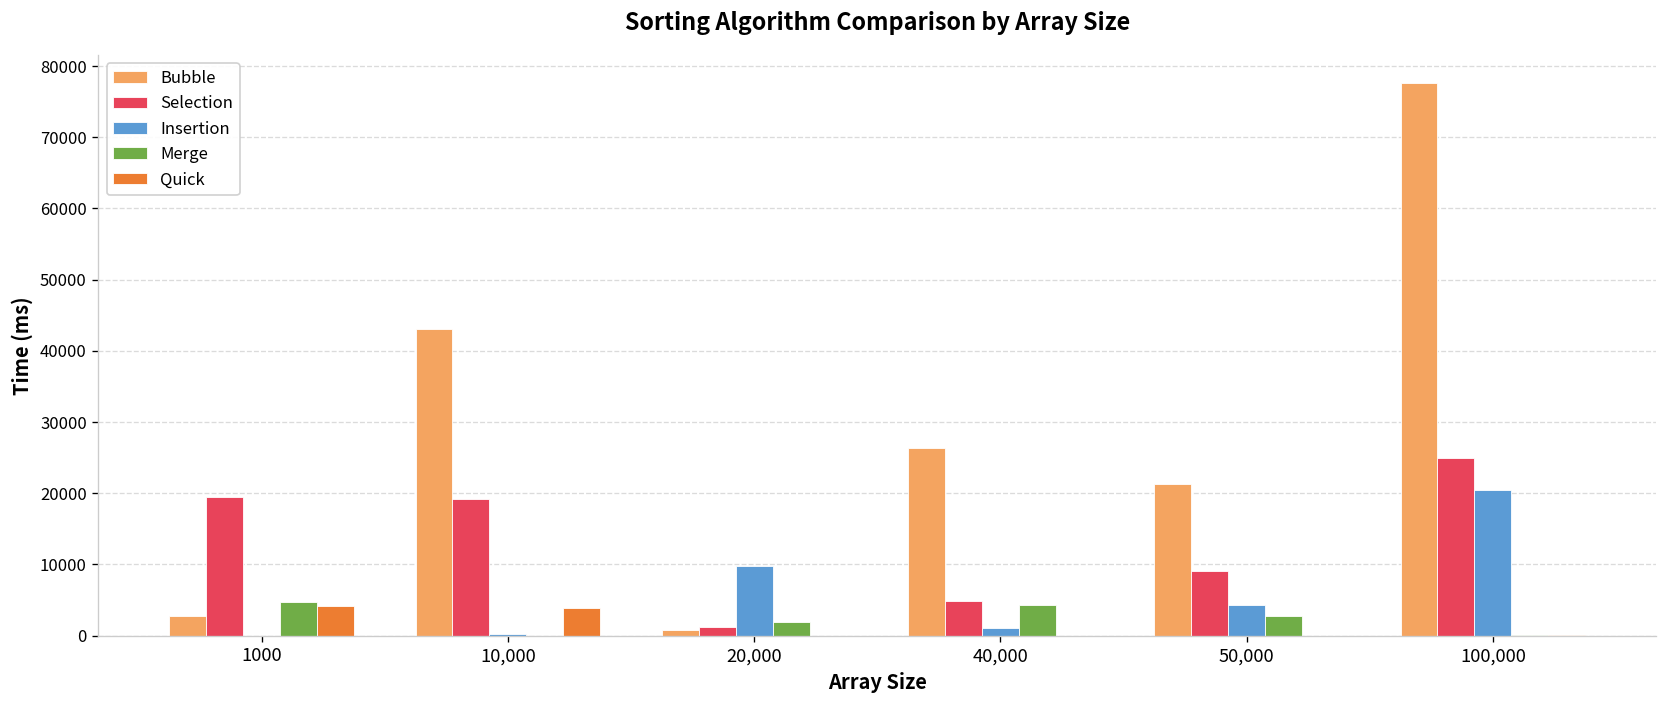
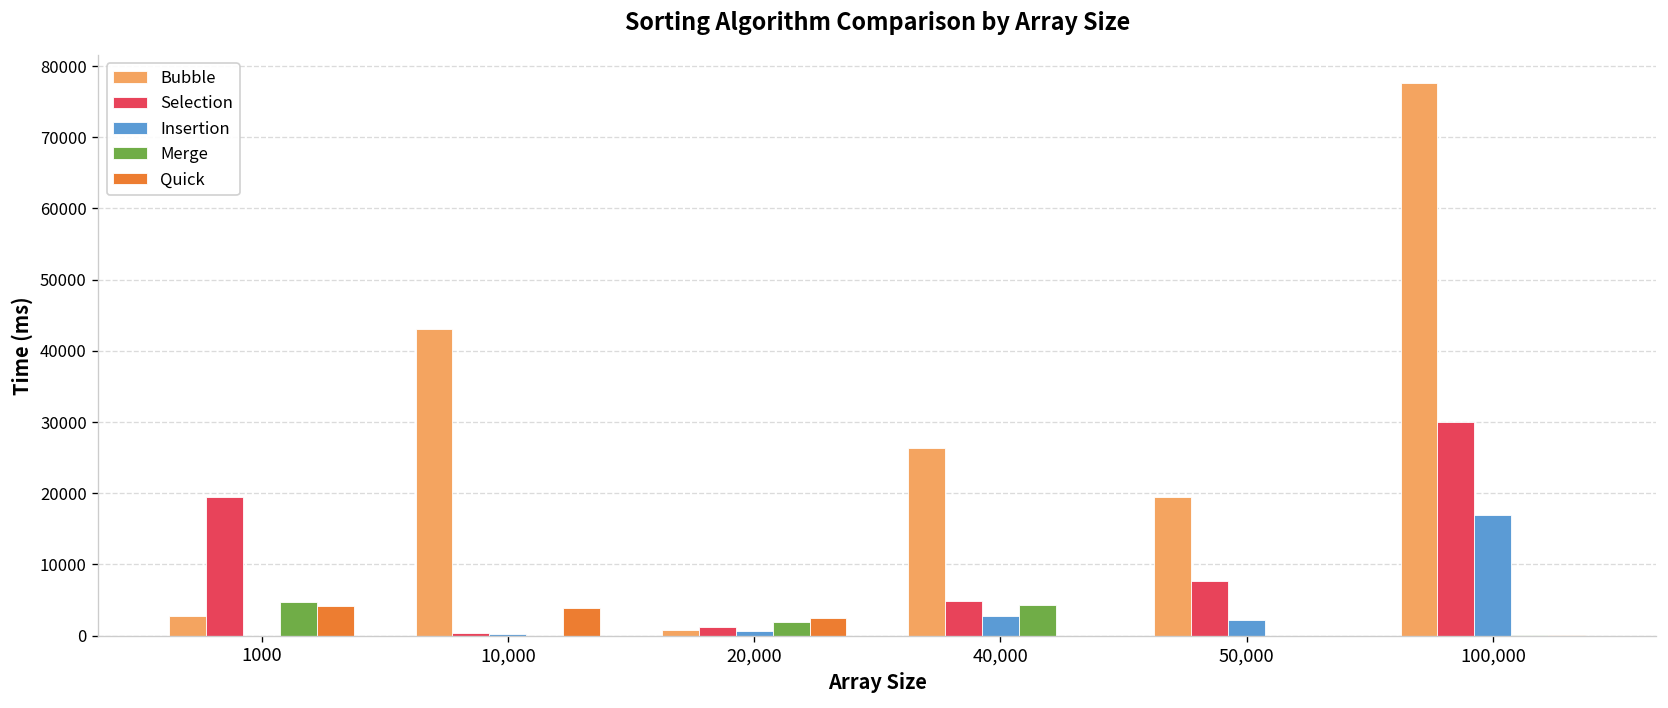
Selection, 10,000: 19000 -> 0
Insertion, 20,000: 10000 -> 1000
Quick, 20,000: 0 -> 2000
Insertion, 40,000: 1000 -> 3000
Bubble, 50,000: 21000 -> 19000
Selection, 50,000: 9000 -> 8000
Insertion, 50,000: 4000 -> 2000
Merge, 50,000: 3000 -> 0
Selection, 100,000: 25000 -> 30000
Insertion, 100,000: 20000 -> 17000
